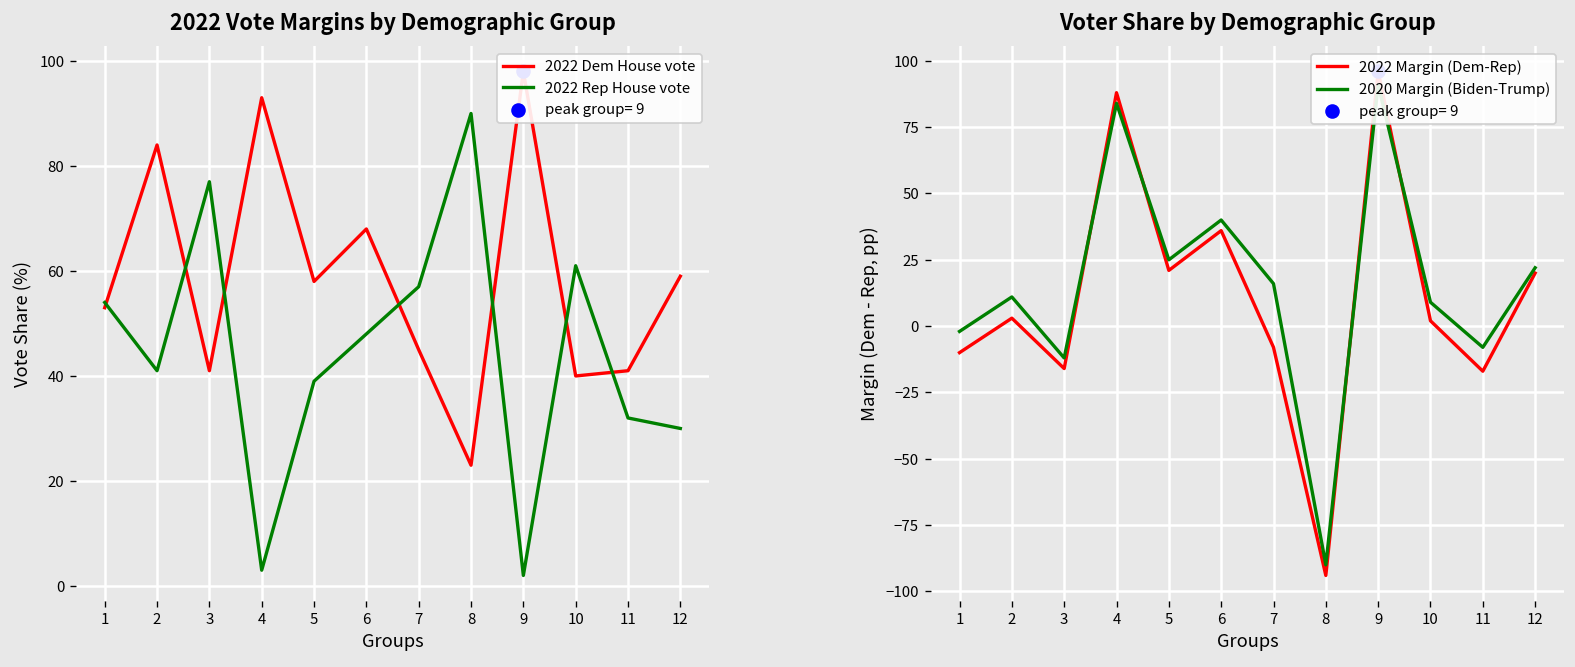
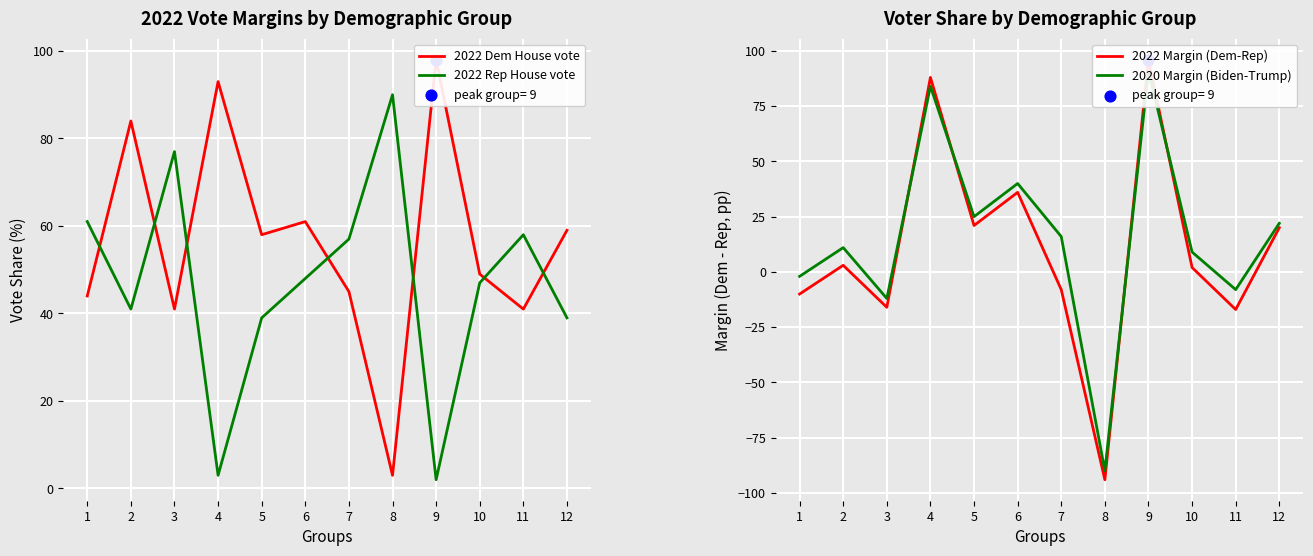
2022 Vote Margins by Demographic Group, 2022 Dem House vote, 1: 53 -> 44
2022 Vote Margins by Demographic Group, 2022 Rep House vote, 1: 54 -> 61
2022 Vote Margins by Demographic Group, 2022 Dem House vote, 6: 68 -> 61
2022 Vote Margins by Demographic Group, 2022 Dem House vote, 8: 23 -> 3
2022 Vote Margins by Demographic Group, 2022 Dem House vote, 10: 40 -> 49
2022 Vote Margins by Demographic Group, 2022 Rep House vote, 10: 61 -> 47
2022 Vote Margins by Demographic Group, 2022 Rep House vote, 11: 32 -> 58
2022 Vote Margins by Demographic Group, 2022 Rep House vote, 12: 30 -> 39
